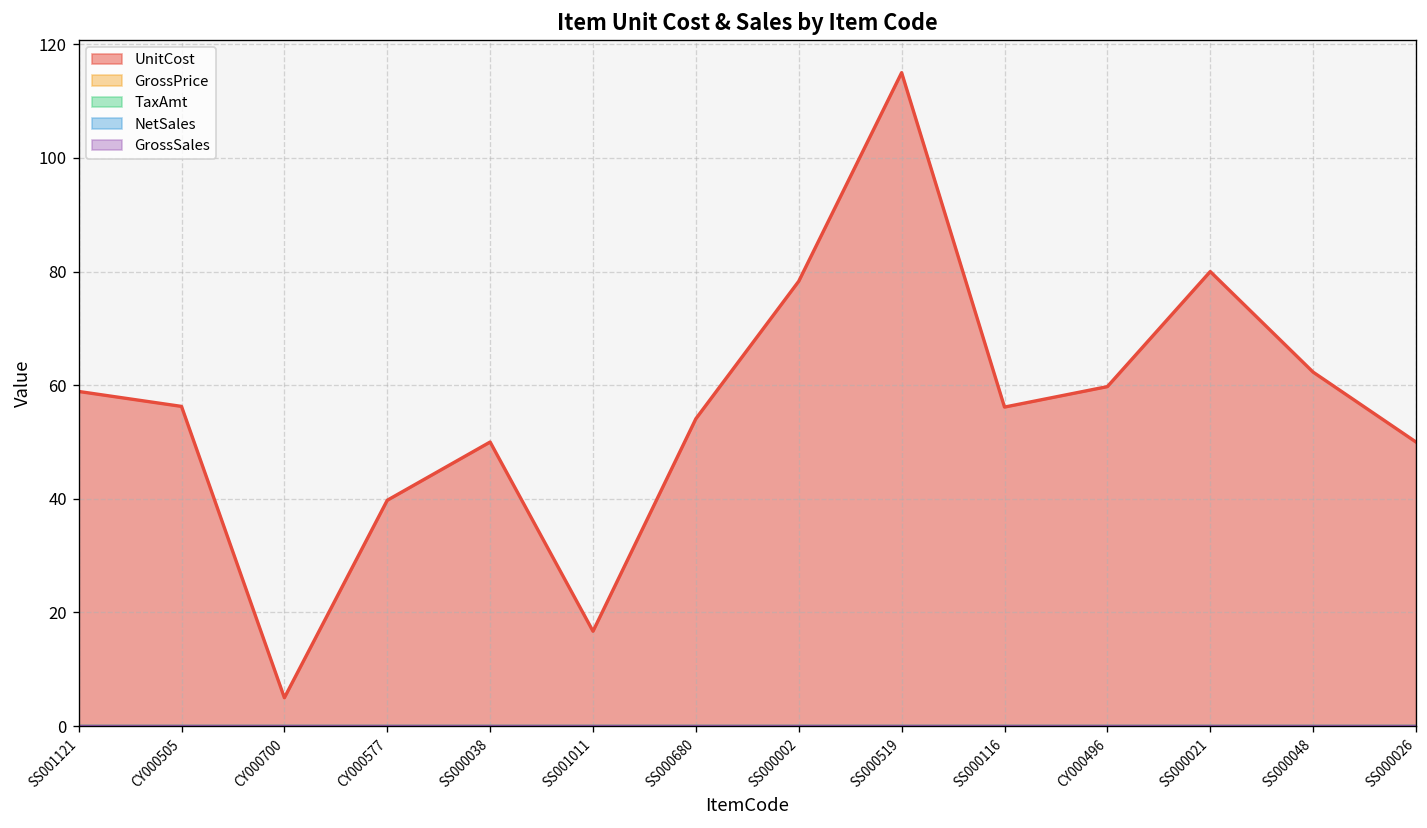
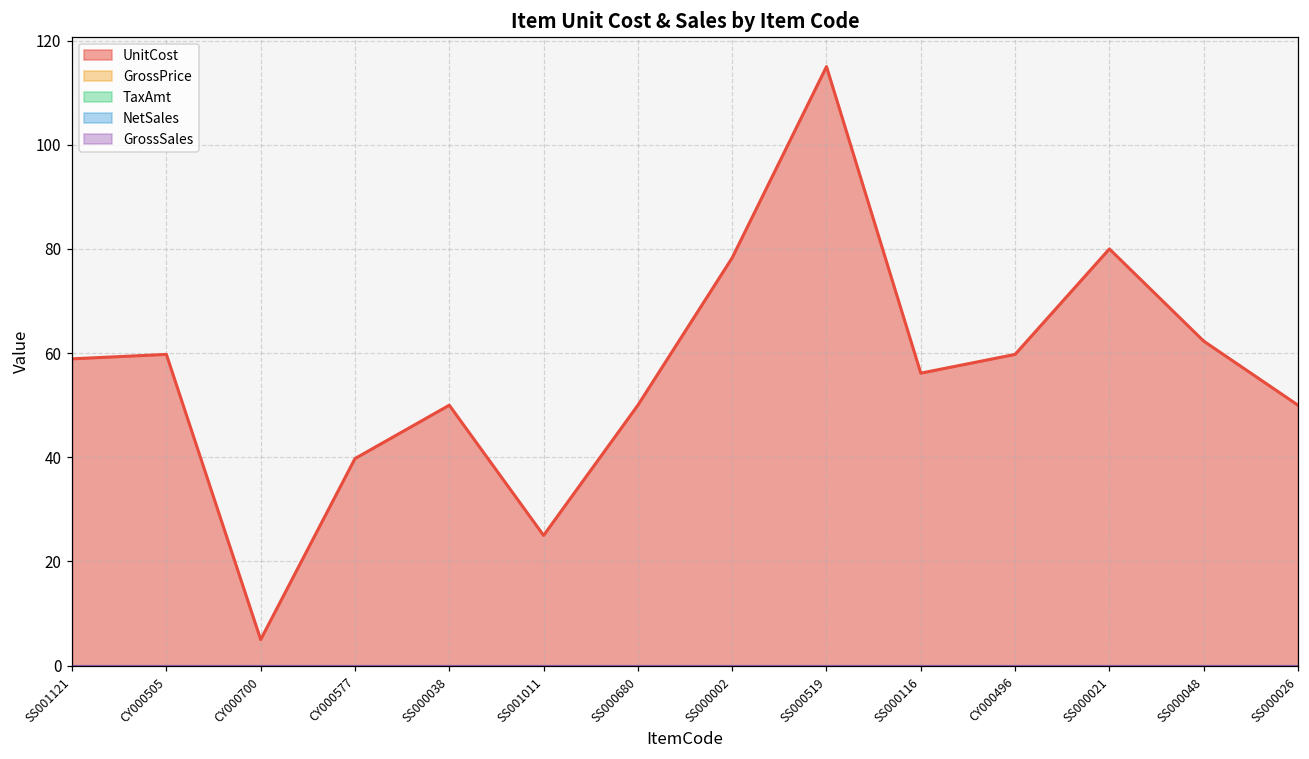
UnitCost, CY000505: 56 -> 60
UnitCost, SS001011: 17 -> 25
UnitCost, SS000680: 54 -> 50
